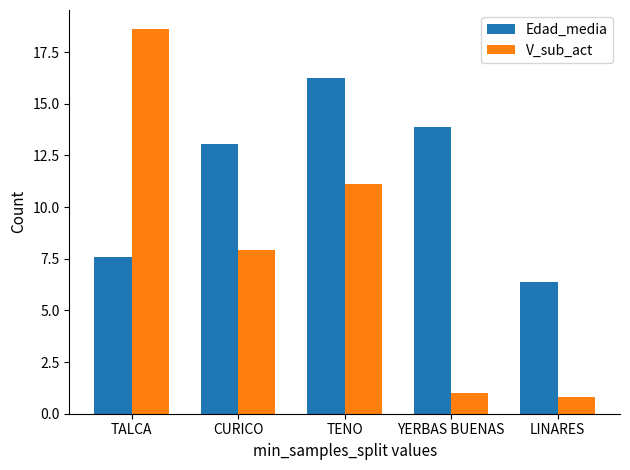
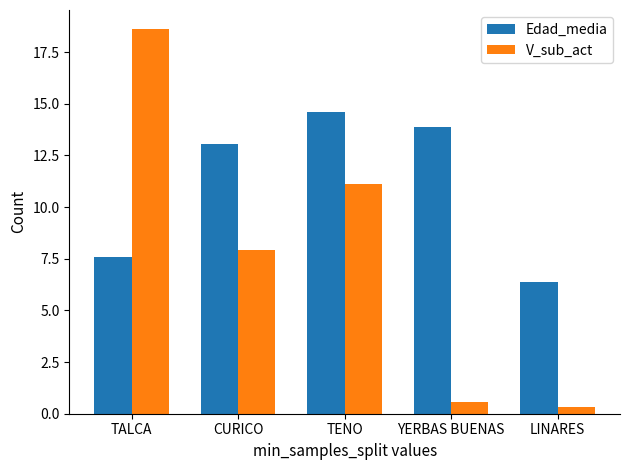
Edad_media, TENO: 16.2 -> 14.6
V_sub_act, YERBAS BUENAS: 1.0 -> 0.5
V_sub_act, LINARES: 0.8 -> 0.3
